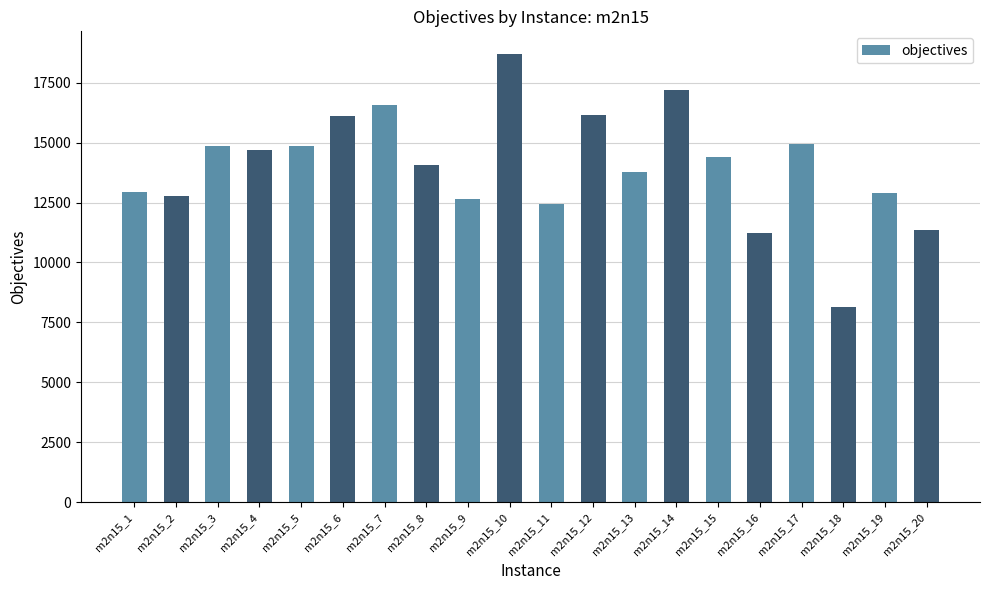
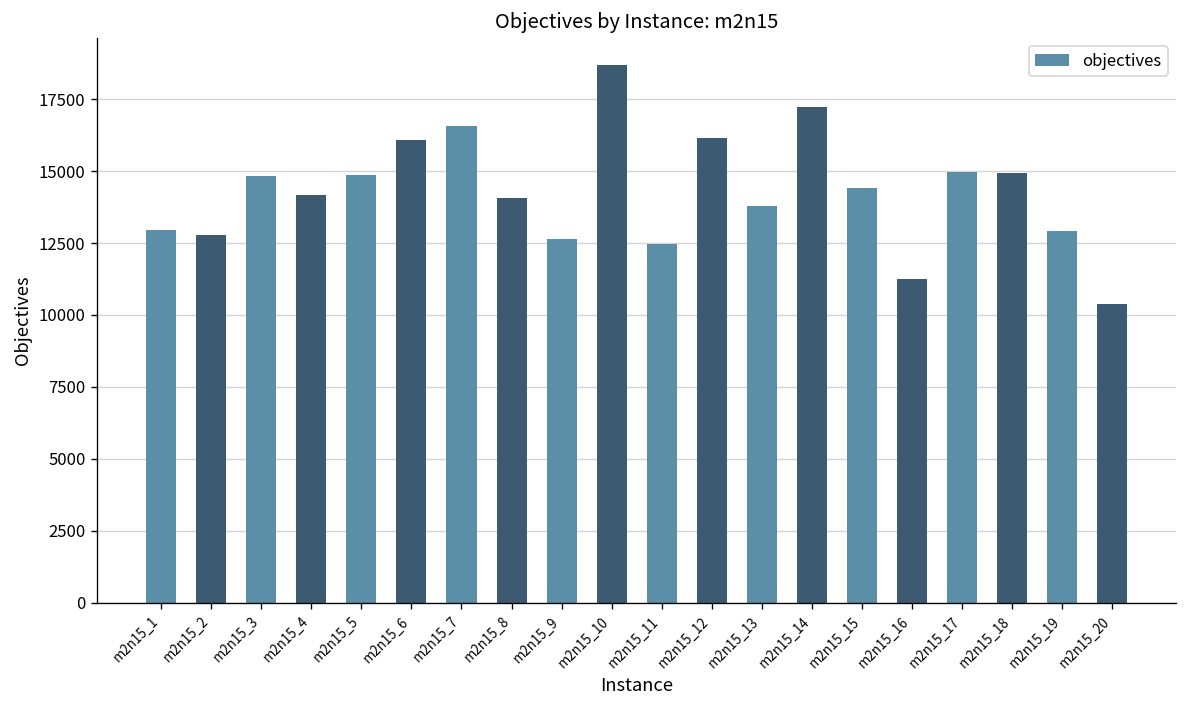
m2n15_4: 14700 -> 14200
m2n15_18: 8100 -> 14900
m2n15_20: 11400 -> 10400
